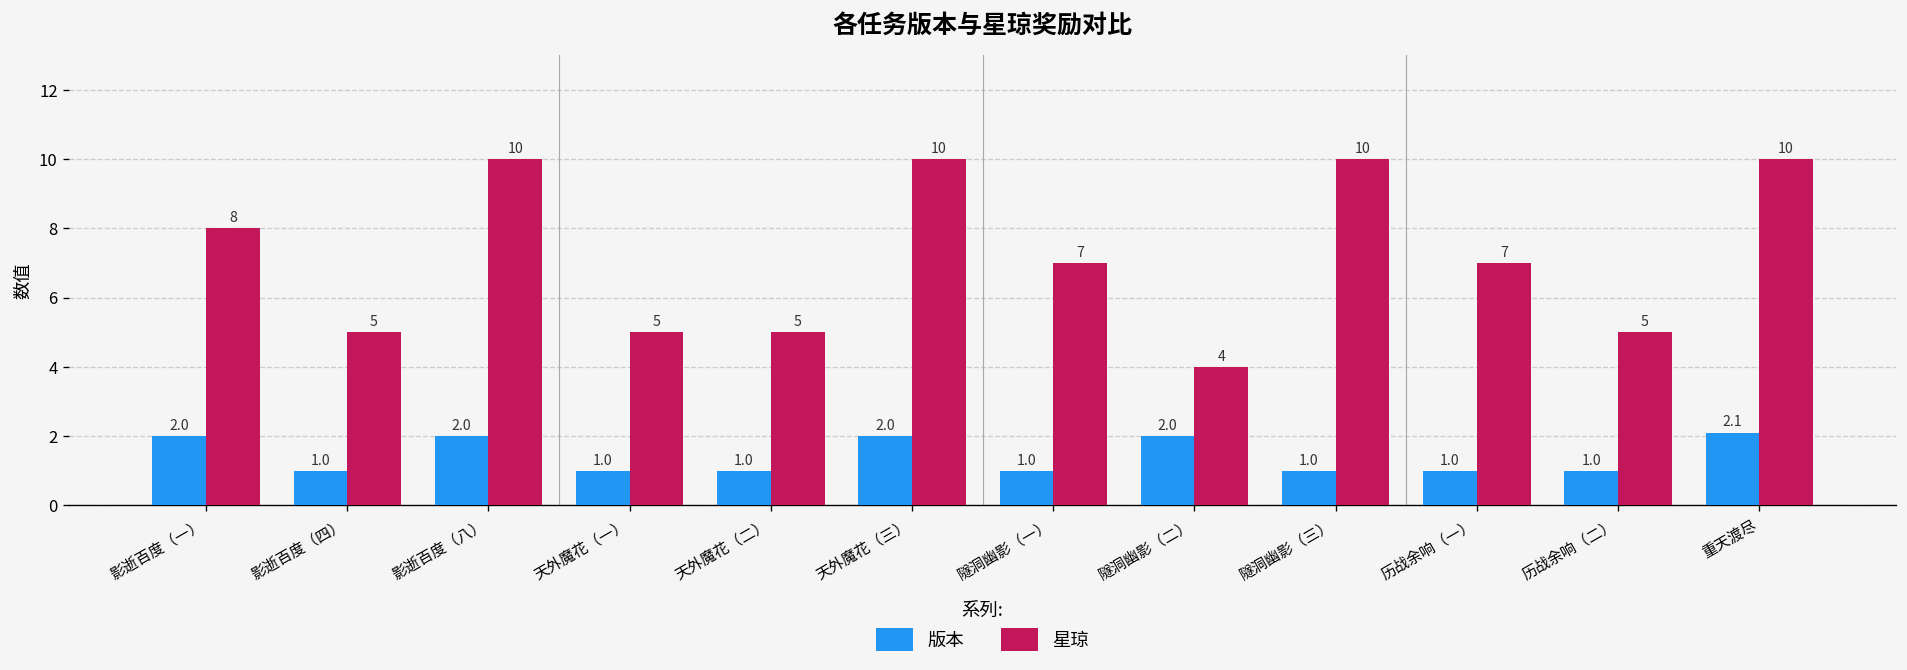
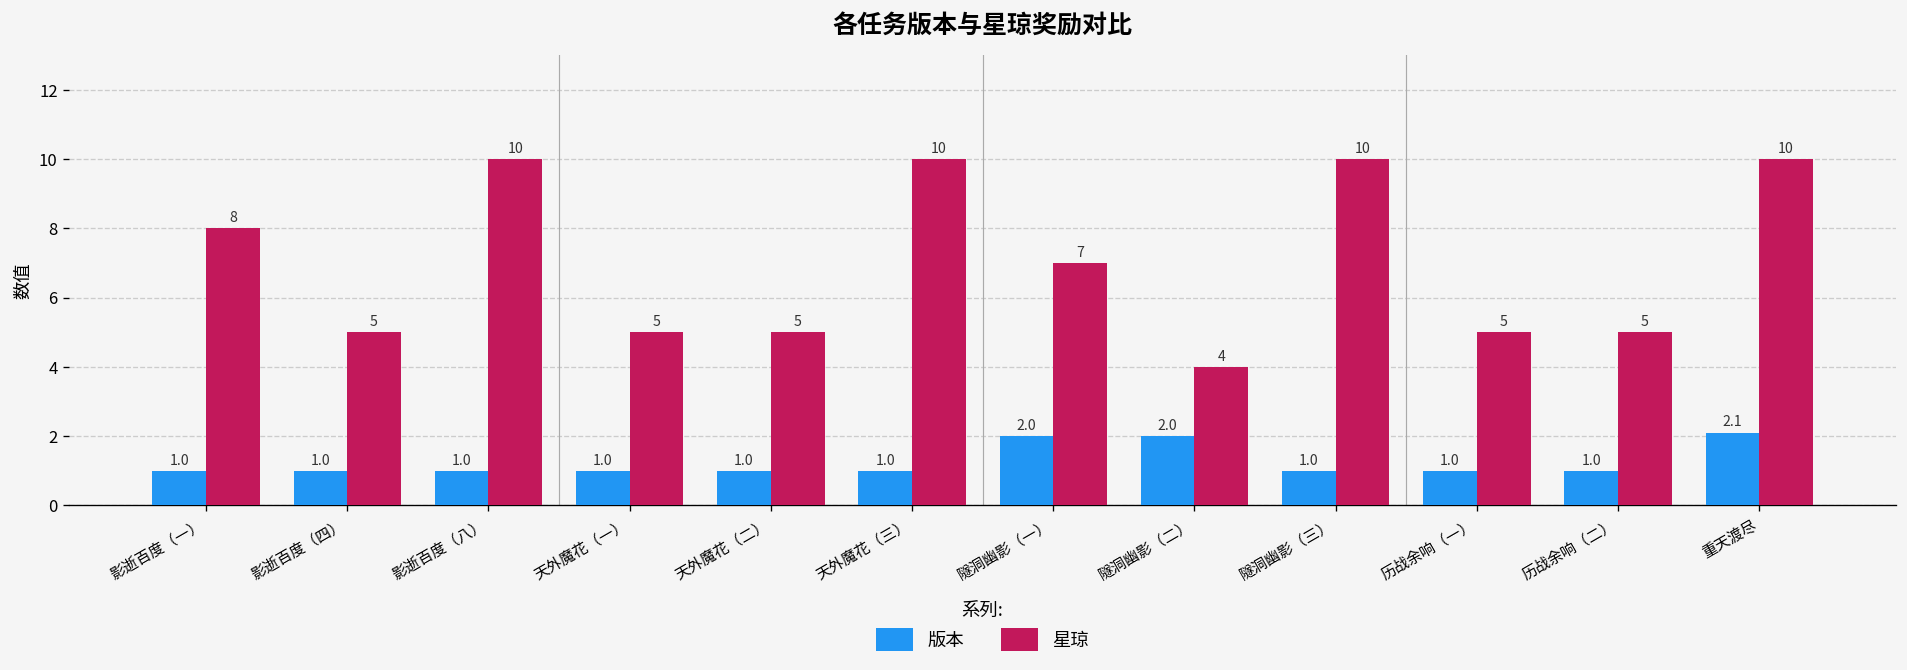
版本, 影逝百度（一）: 2.0 -> 1.0
版本, 影逝百度（八）: 2.0 -> 1.0
版本, 天外魔花（三）: 2.0 -> 1.0
版本, 隧洞幽影（一）: 1.0 -> 2.0
星琼, 历战余响（一）: 7 -> 5
